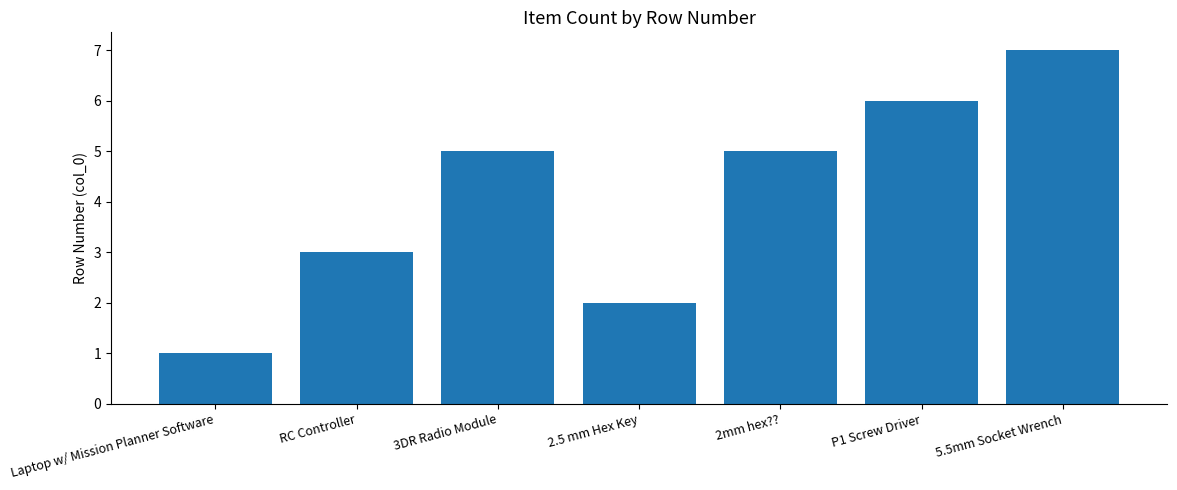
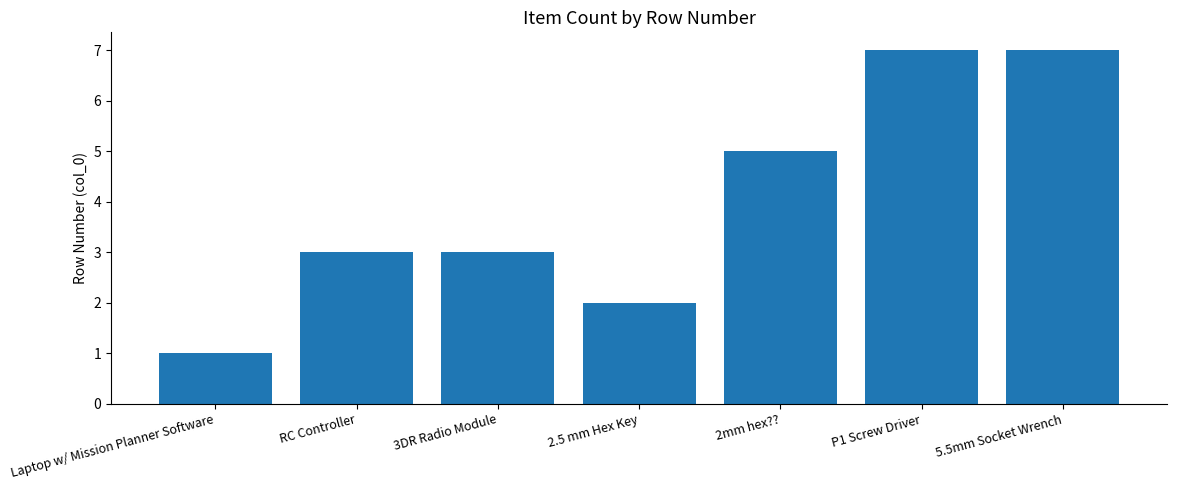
3DR Radio Module: 5 -> 3
P1 Screw Driver: 6 -> 7
